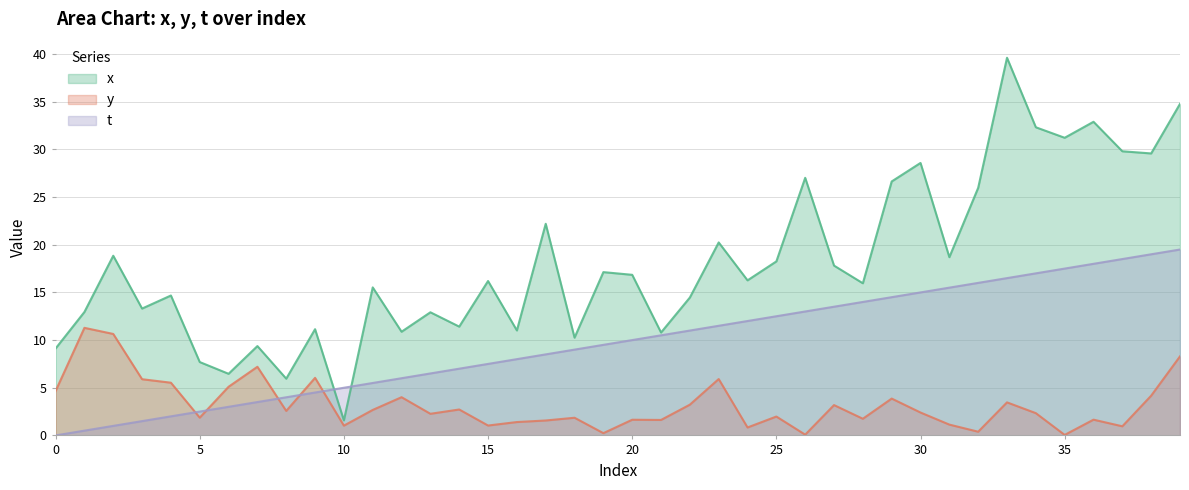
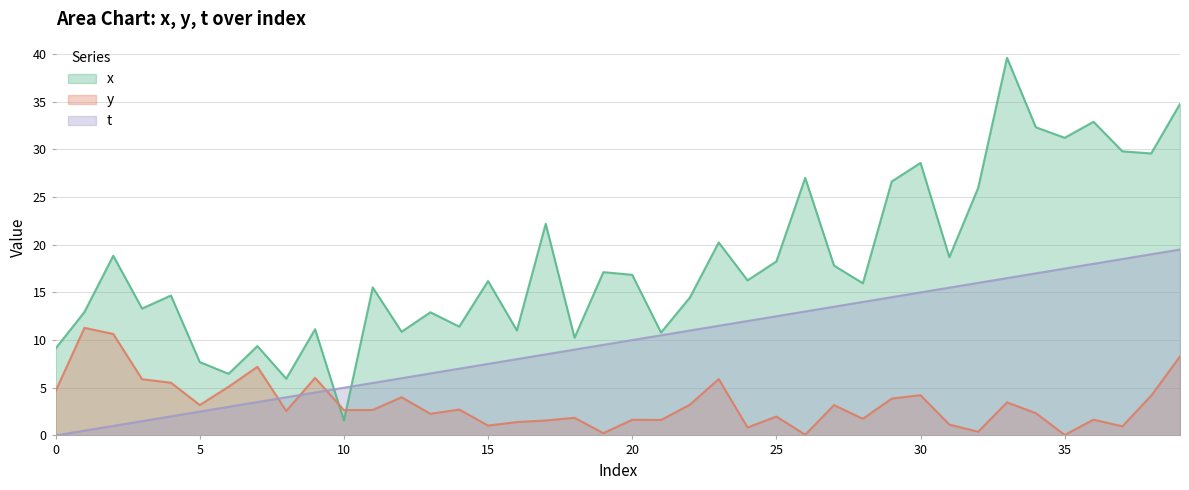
y, 5: 2 -> 3
y, 10: 1 -> 3
y, 30: 2 -> 4
